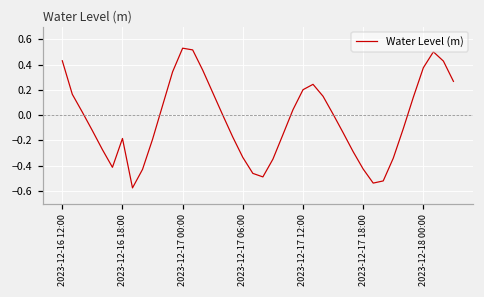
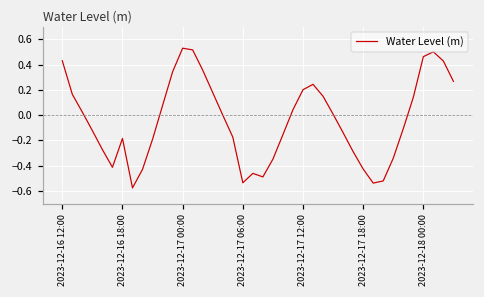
2023-12-17 06:00: -0.33 -> -0.54
2023-12-18 00:00: 0.38 -> 0.46
